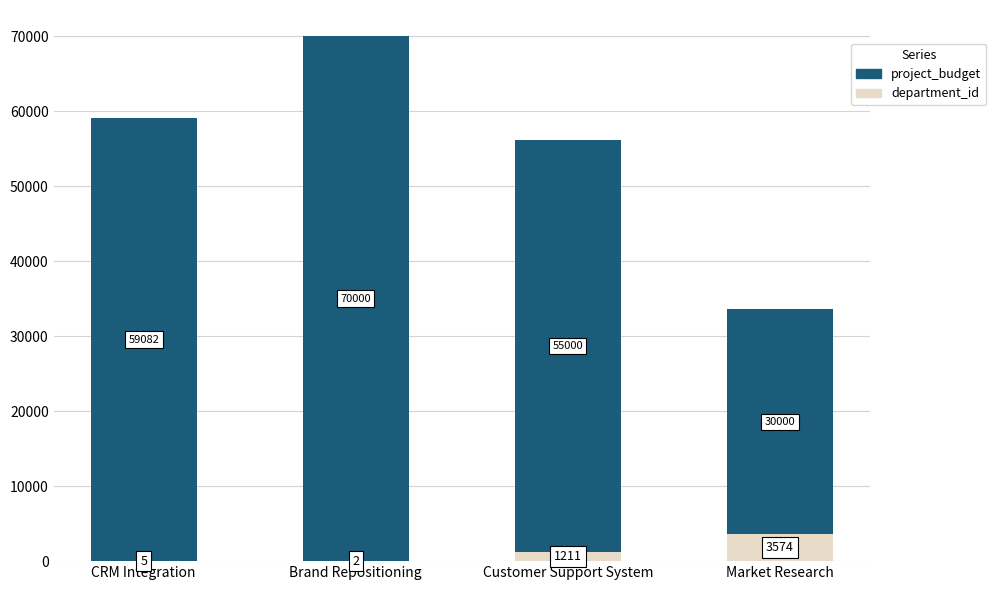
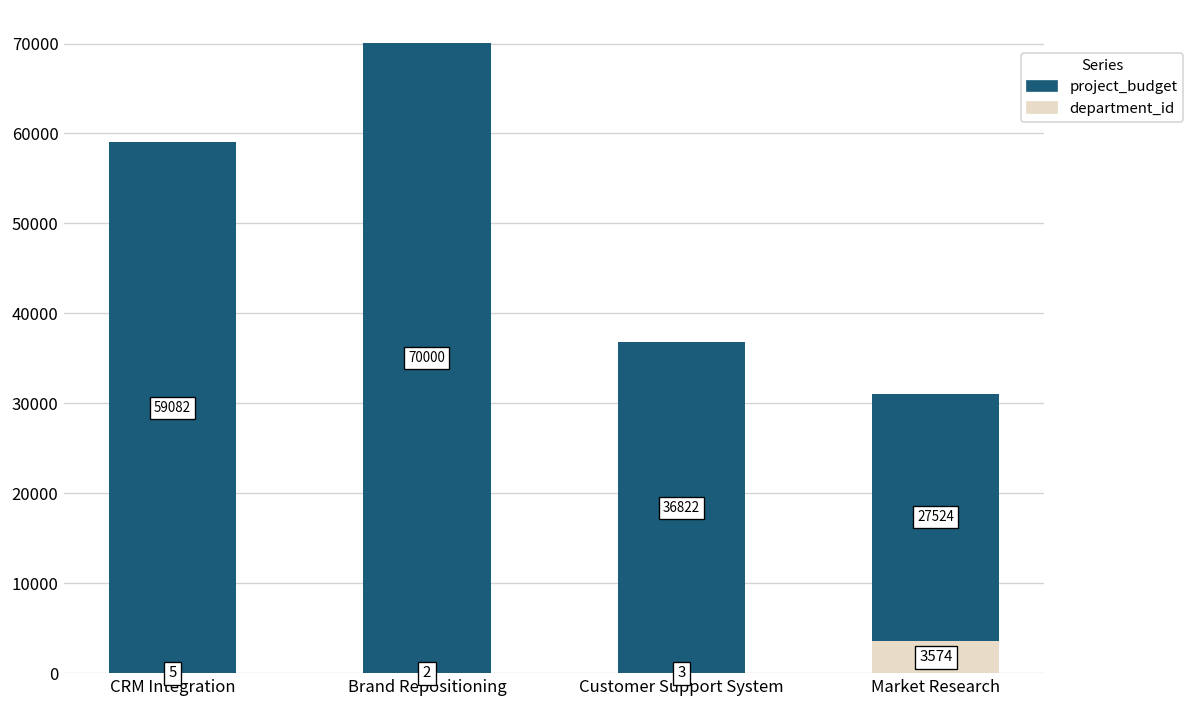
department_id, Customer Support System: 1211 -> 3
project_budget, Customer Support System: 55000 -> 36822
project_budget, Market Research: 30000 -> 27524
